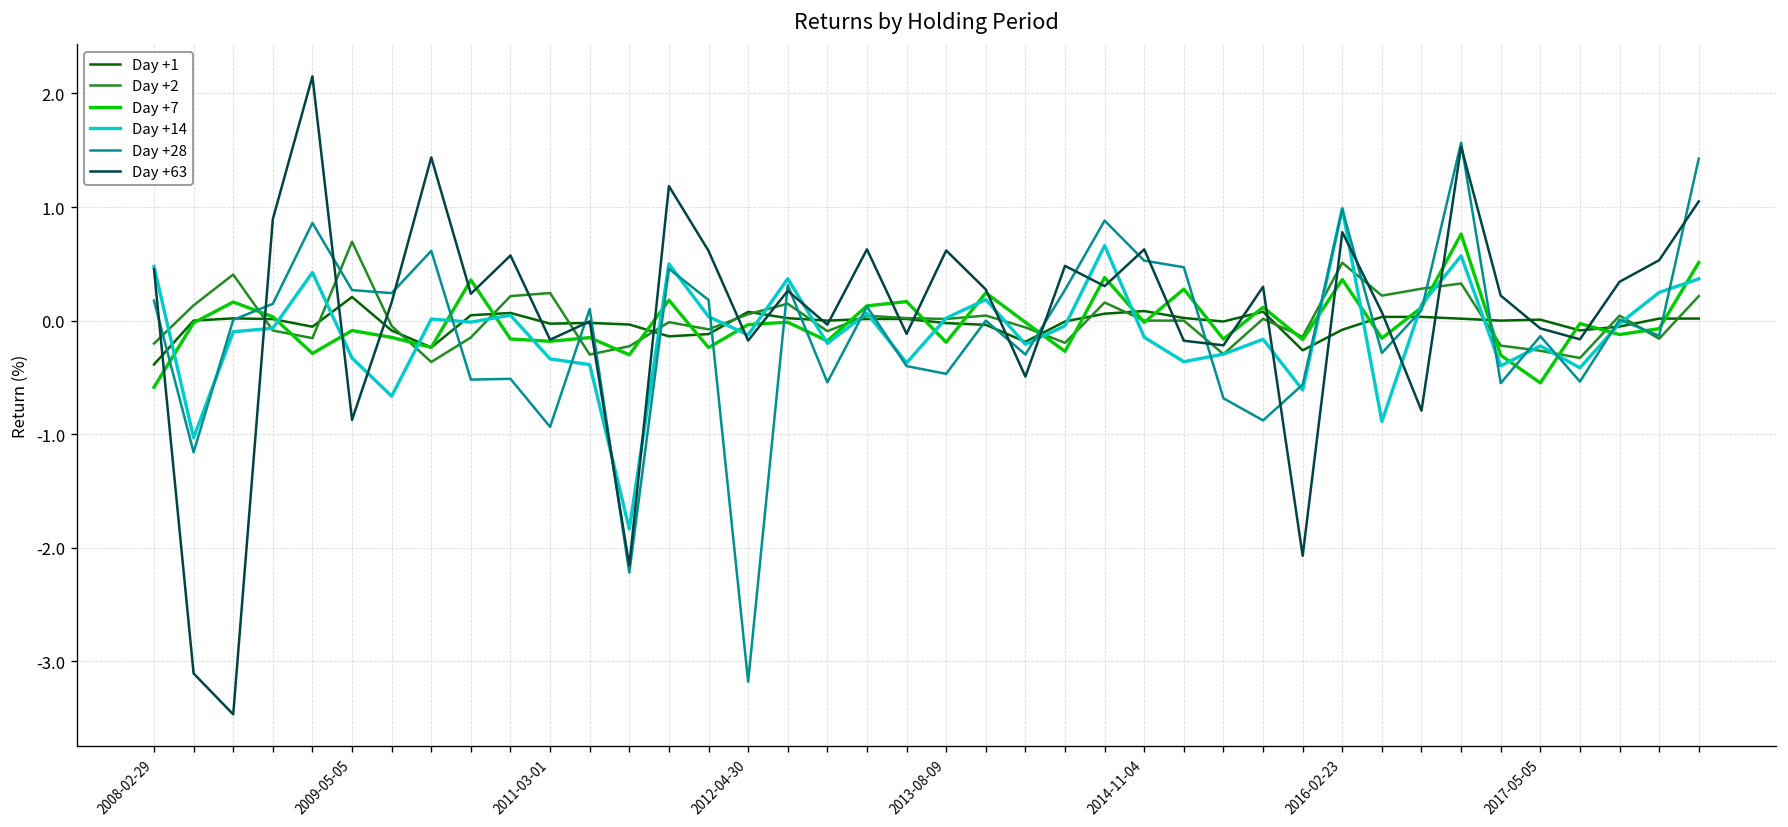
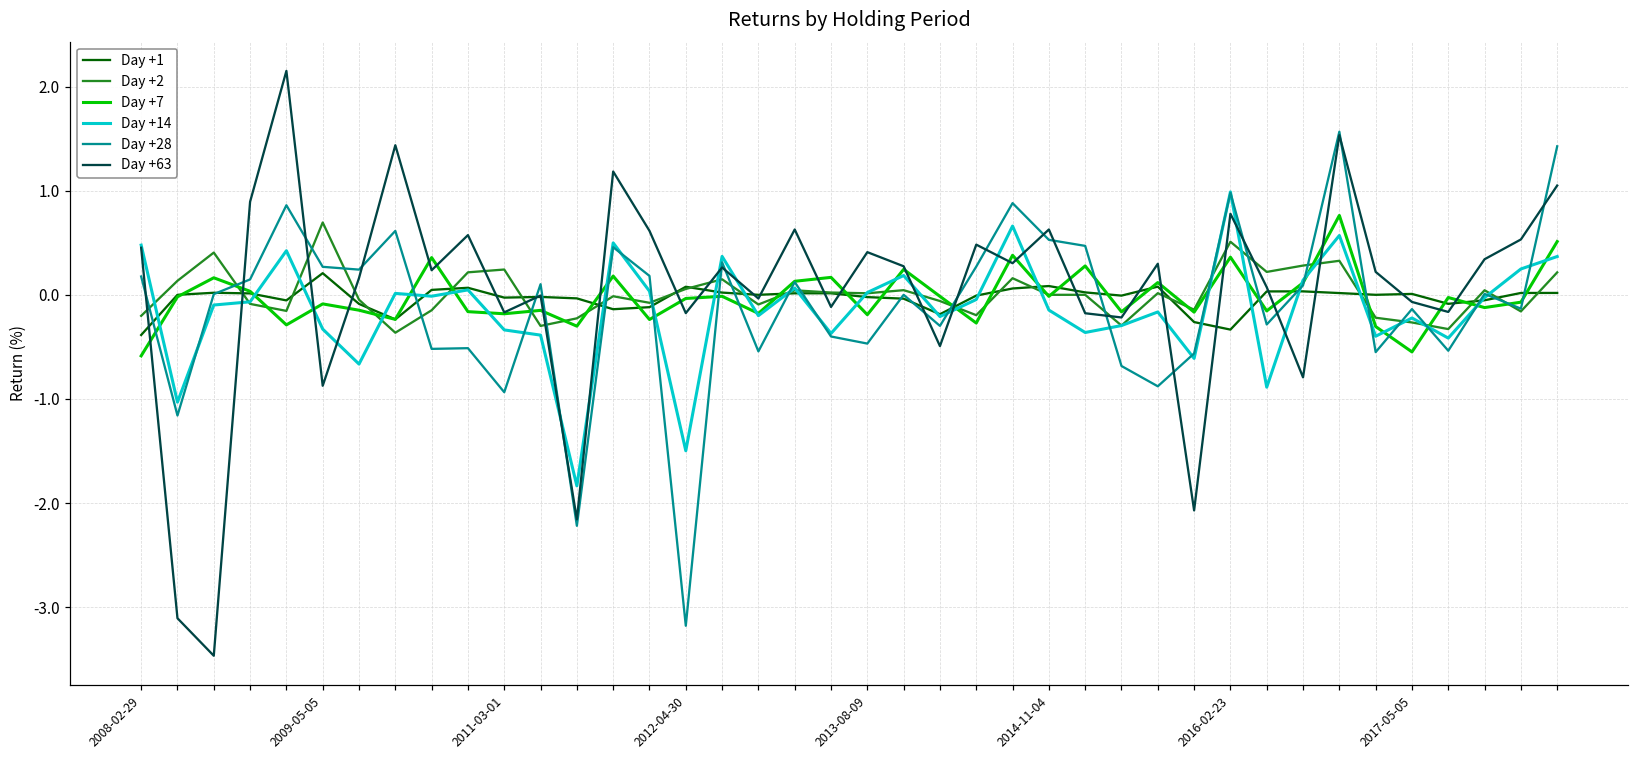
Day +14, 2012-04-30: -0.1 -> -1.5
Day +63, 2013-08-09: 0.6 -> 0.4
Day +1, 2016-02-23: -0.1 -> -0.3
